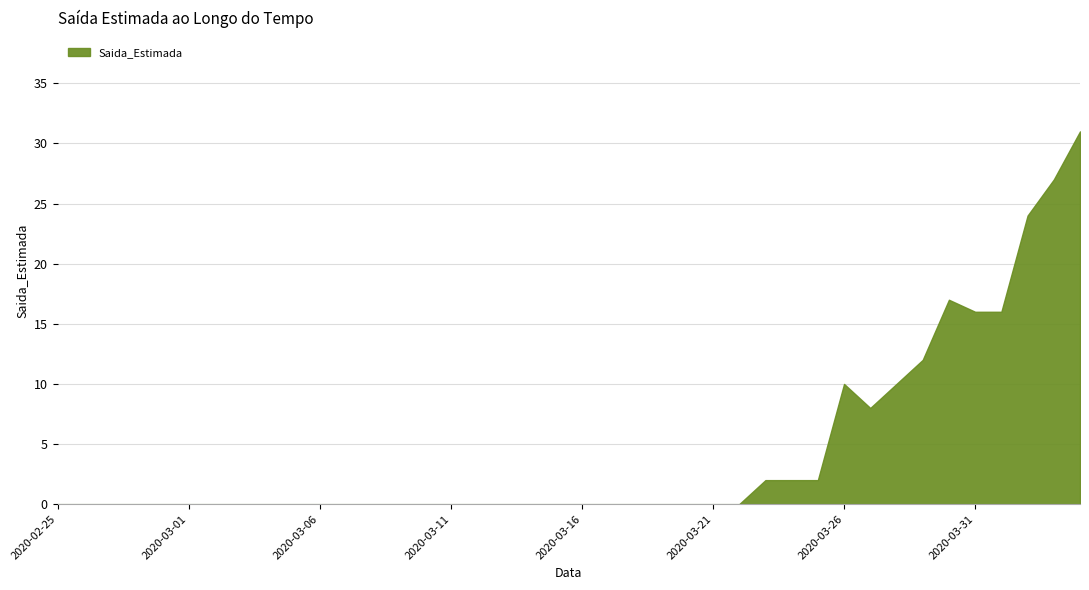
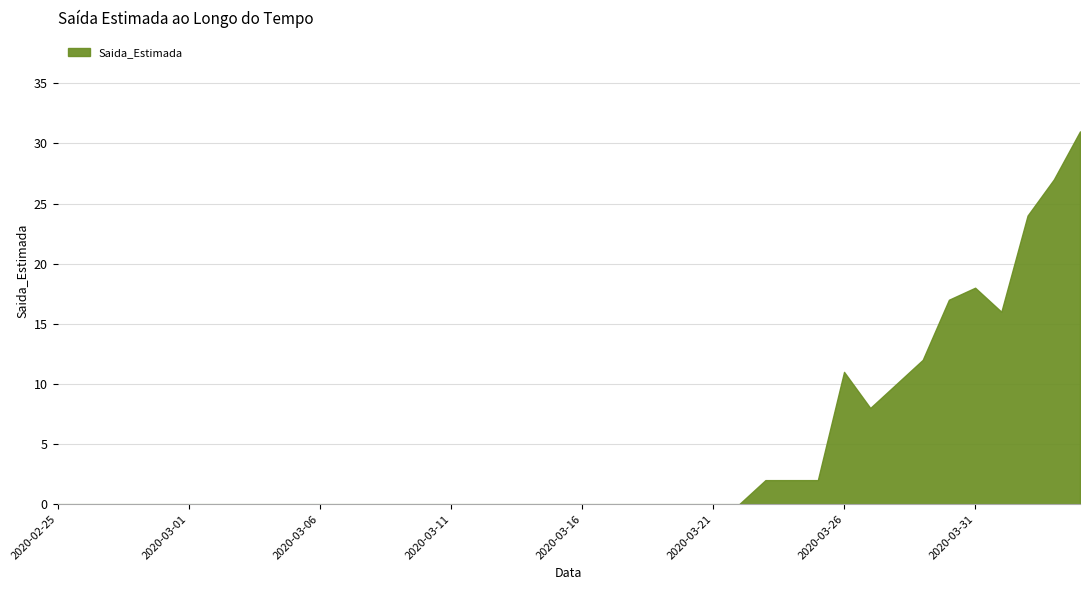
2020-03-26: 10 -> 11
2020-03-31: 16 -> 18
